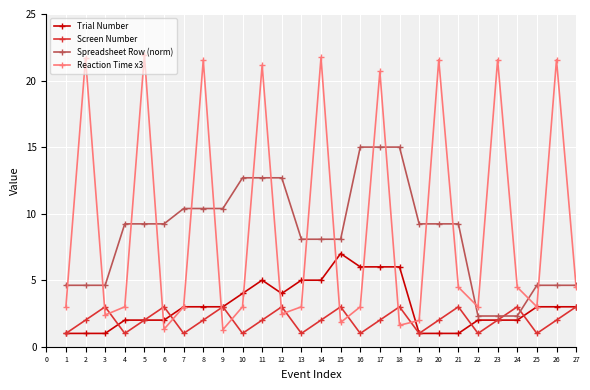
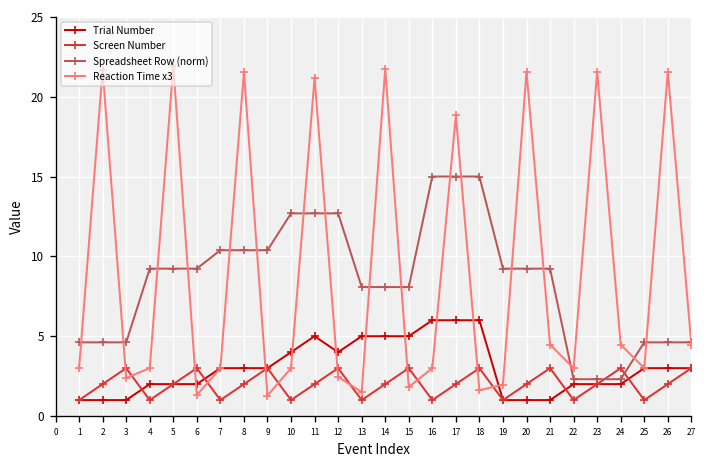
Reaction Time x3, 13: 3.0 -> 1.5
Trial Number, 15: 7 -> 5
Reaction Time x3, 17: 20.7 -> 18.8
